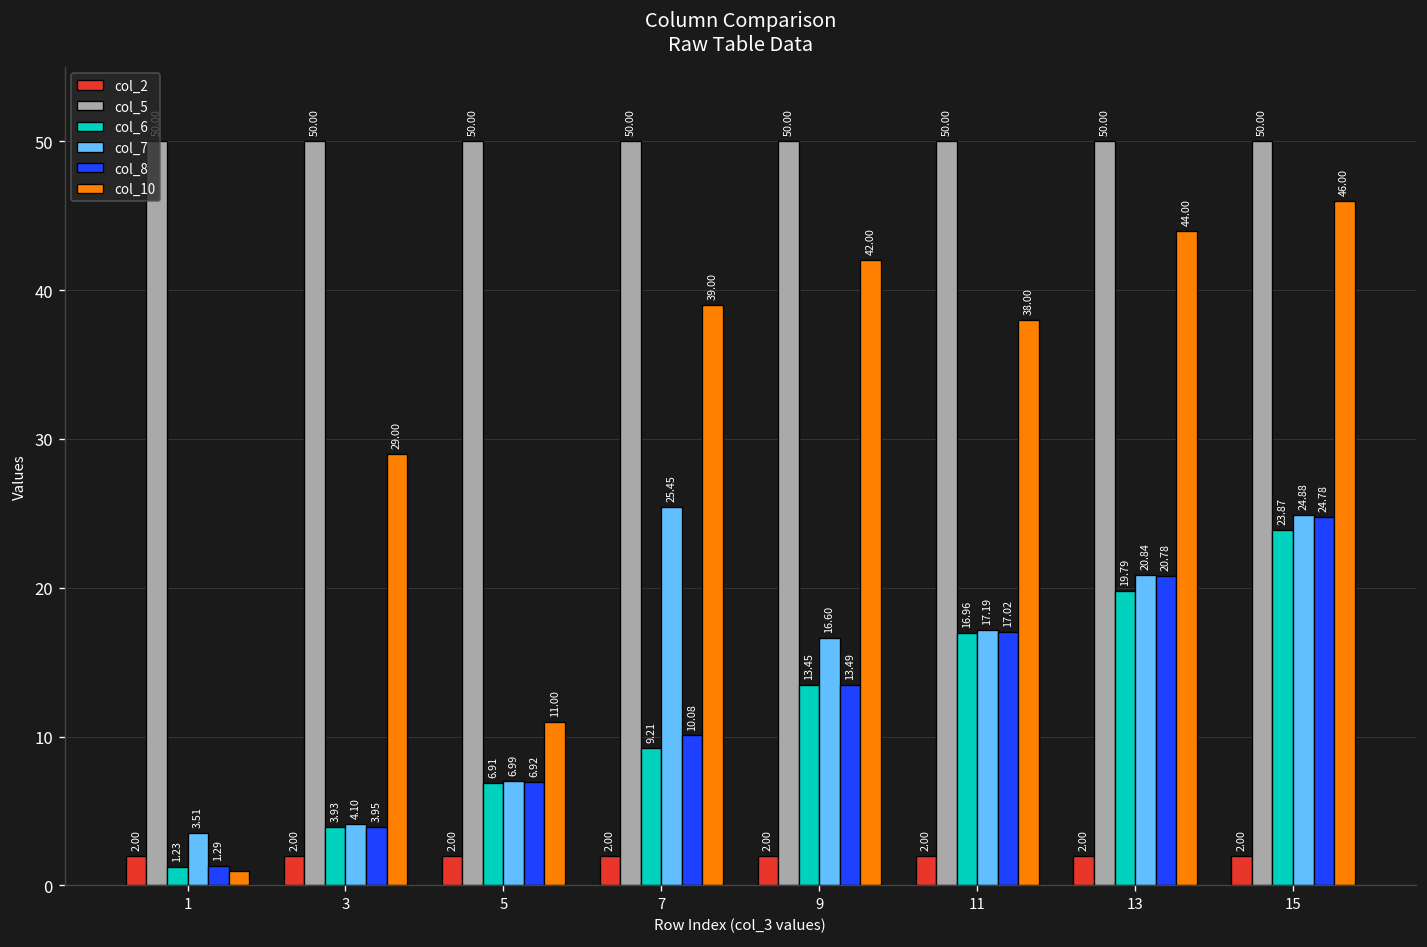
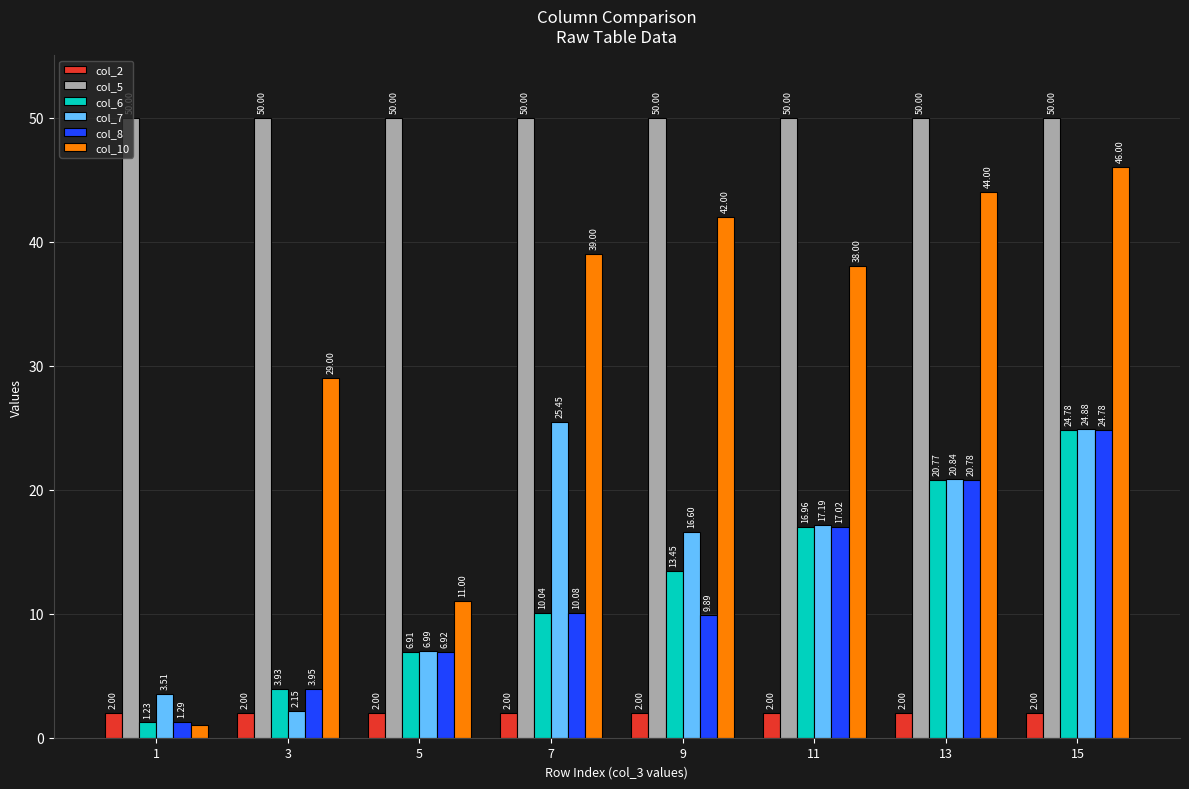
col_7, 3: 4.10 -> 2.15
col_6, 7: 9.21 -> 10.04
col_8, 9: 13.49 -> 9.89
col_6, 13: 19.79 -> 20.77
col_6, 15: 23.87 -> 24.78
